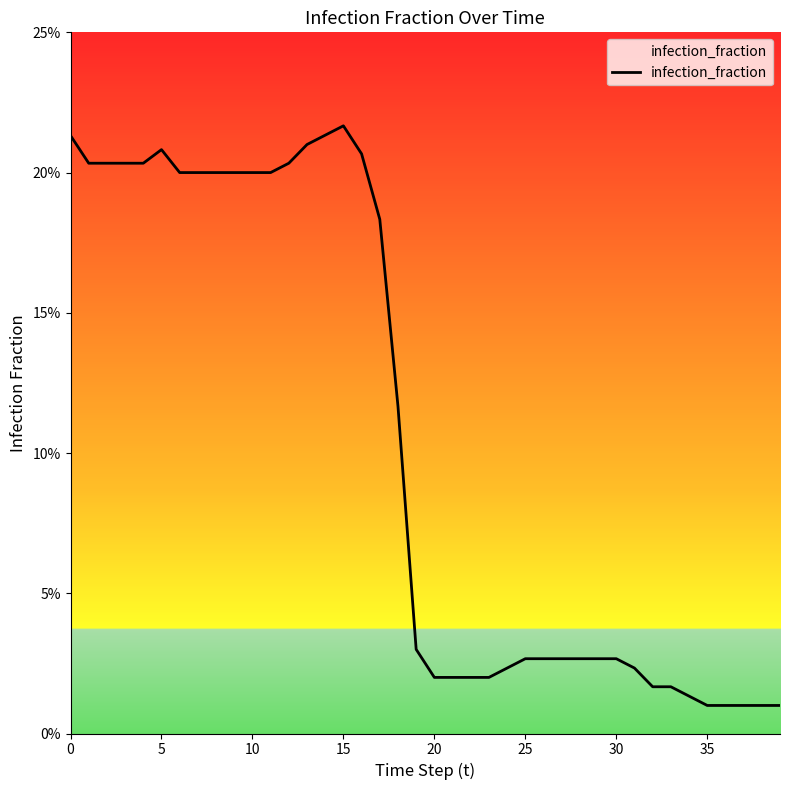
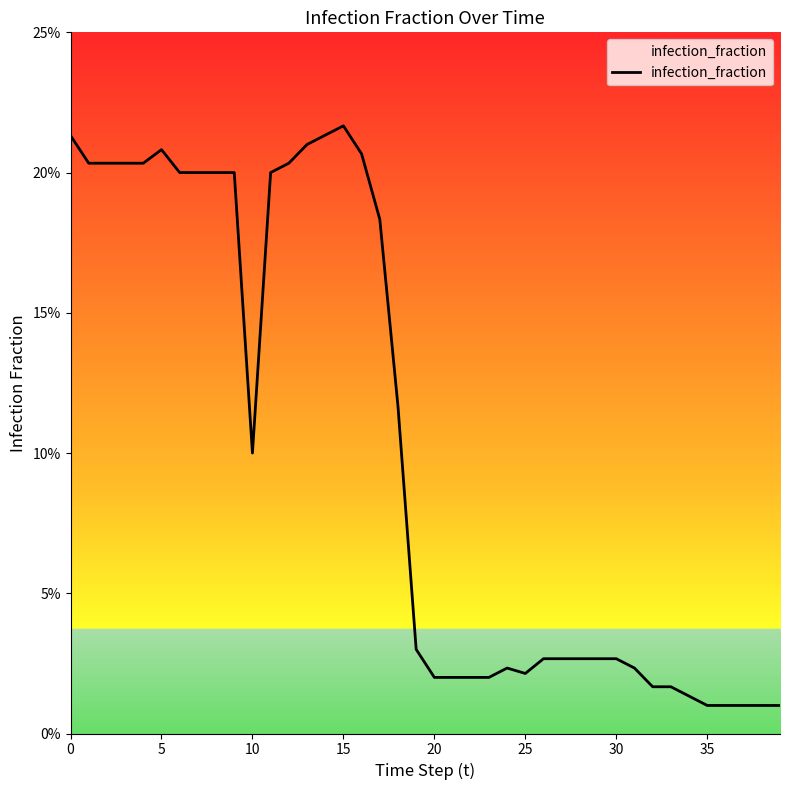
10: 20.0% -> 10.0%
25: 2.7% -> 2.1%
